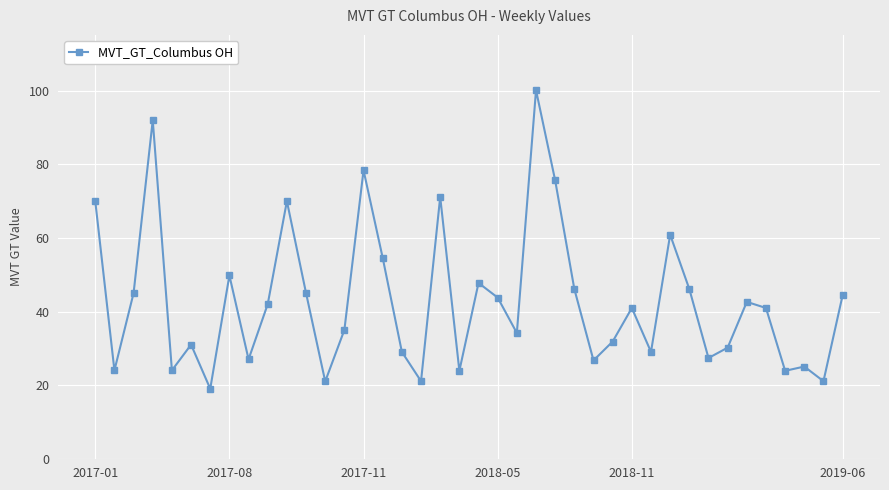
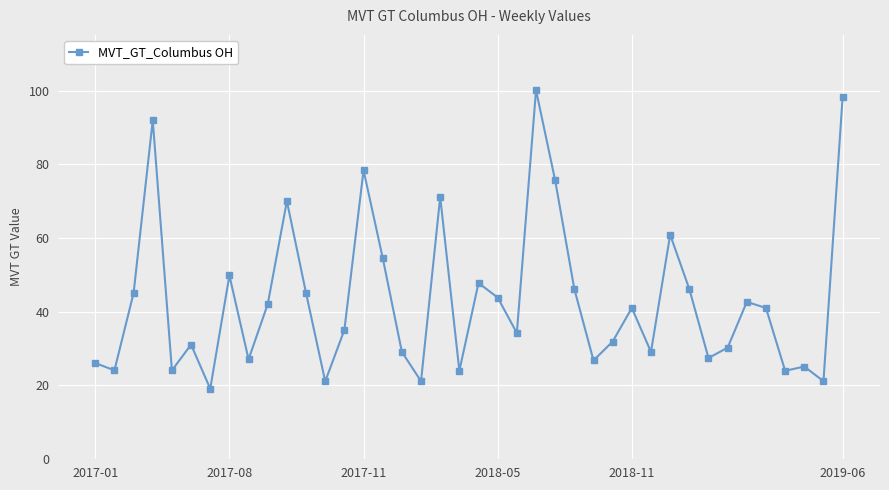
2017-01: 70 -> 26
2019-06: 44 -> 98
